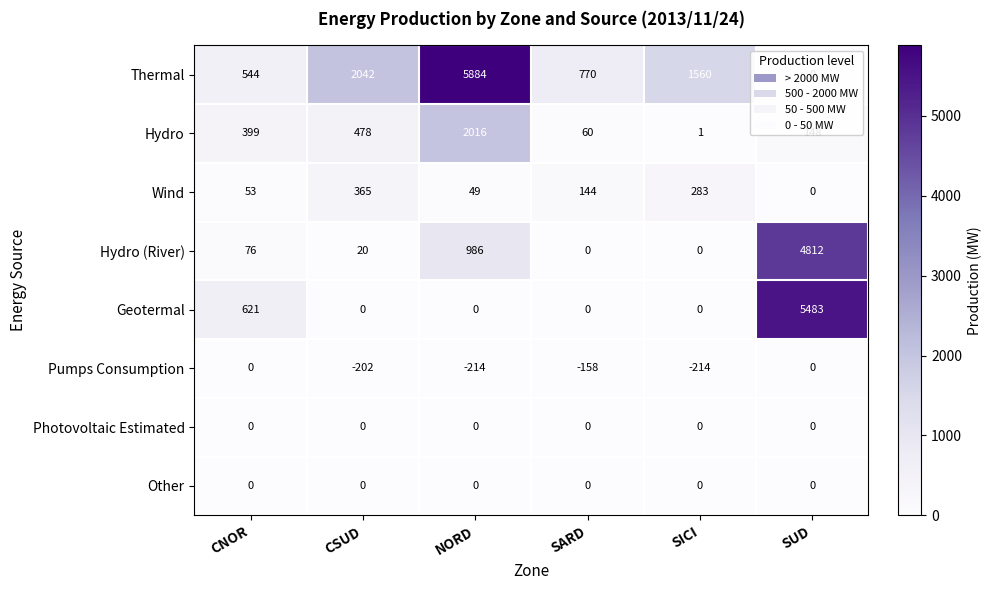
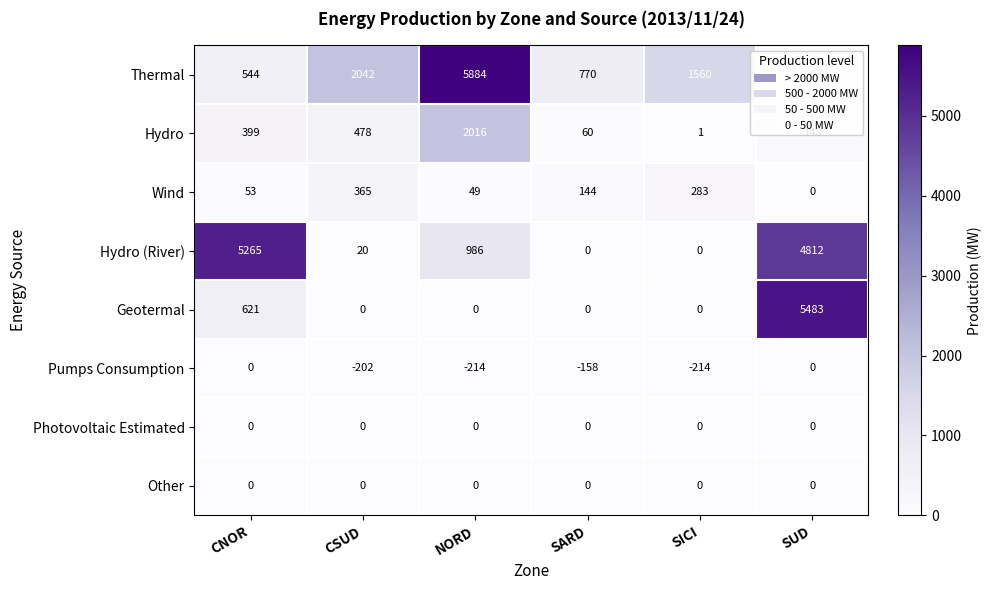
Hydro (River), CNOR: 76 -> 5265
